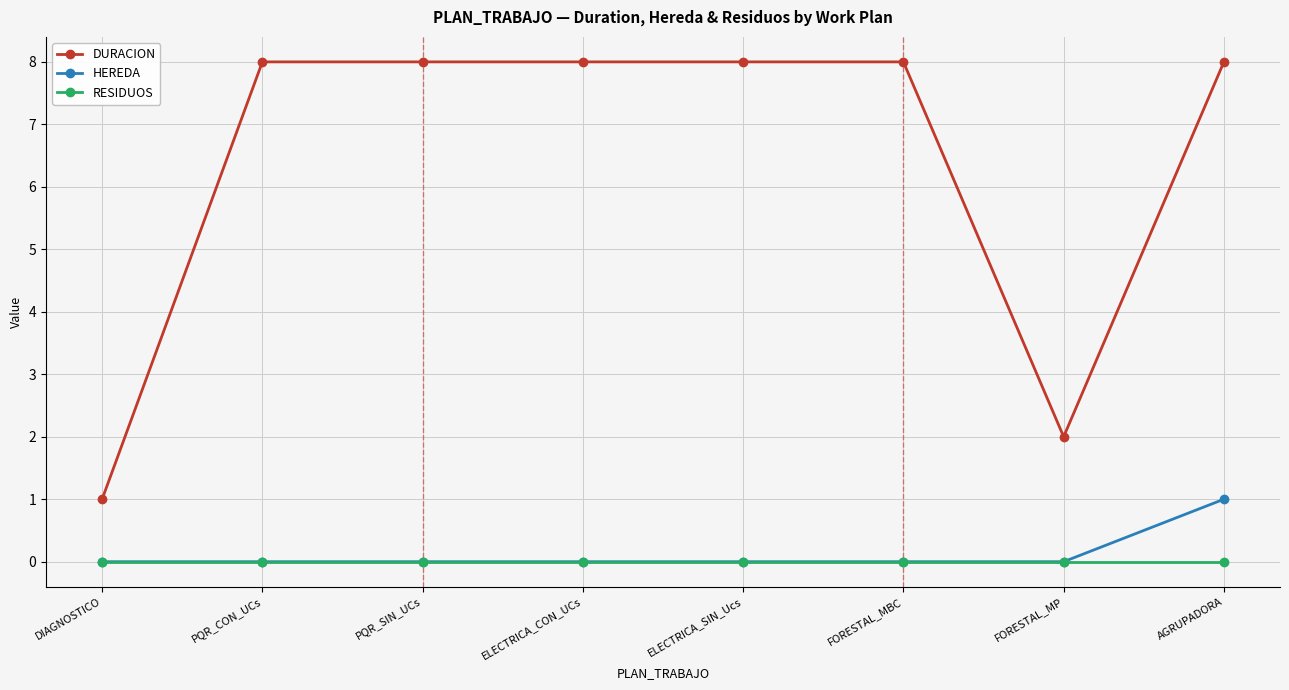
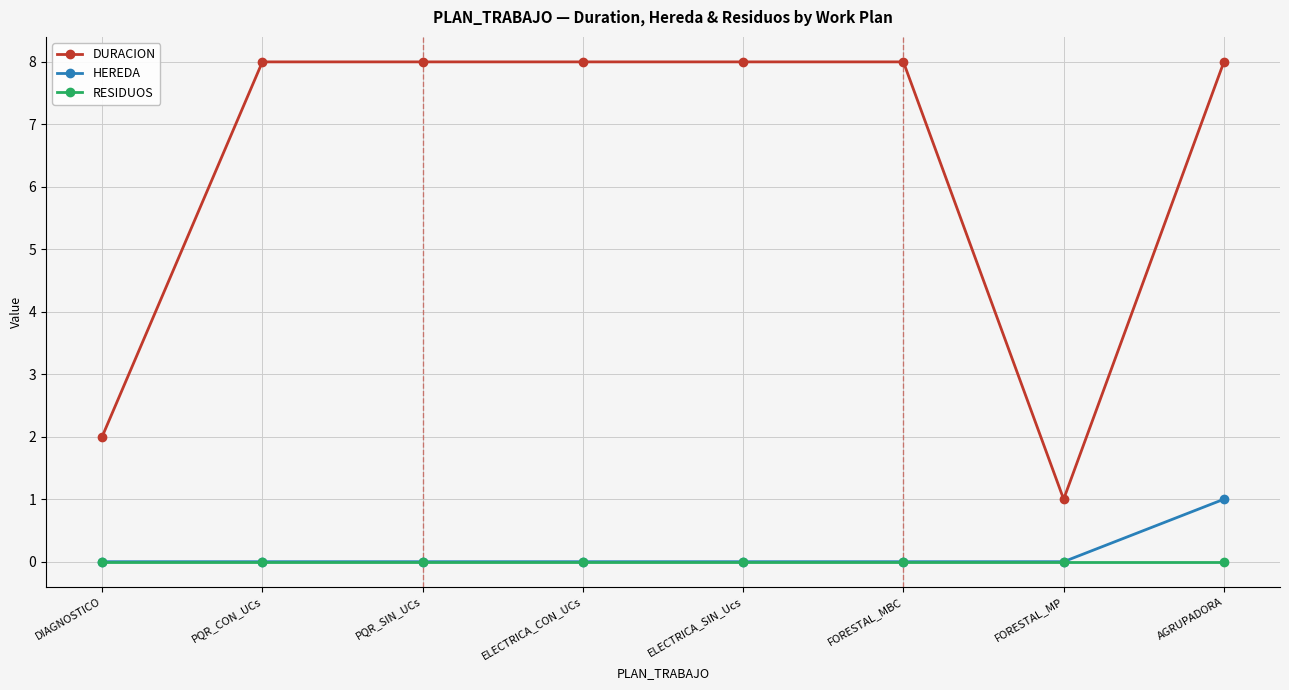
DURACION, DIAGNOSTICO: 1 -> 2
DURACION, FORESTAL_MP: 2 -> 1
